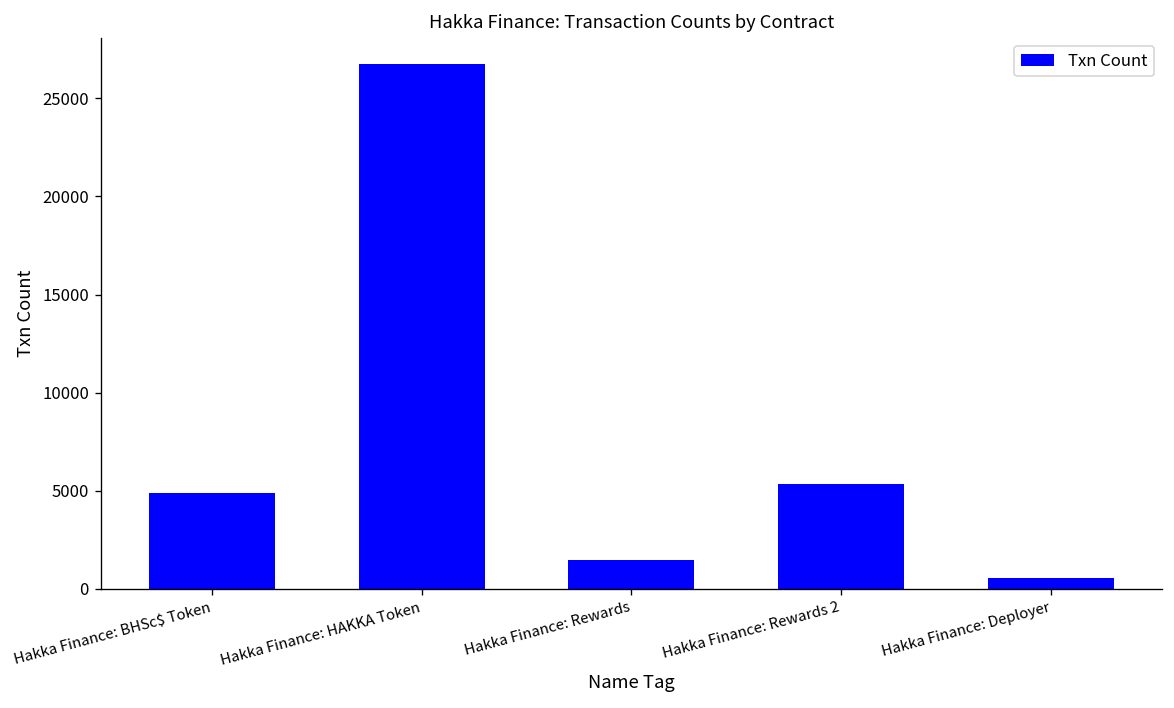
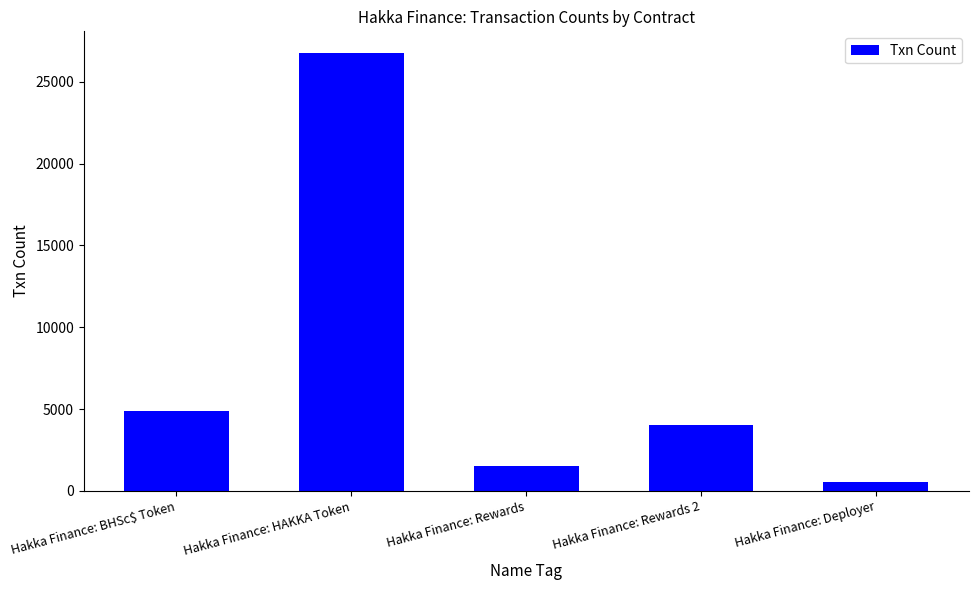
Hakka Finance: Rewards 2: 5300 -> 4000
